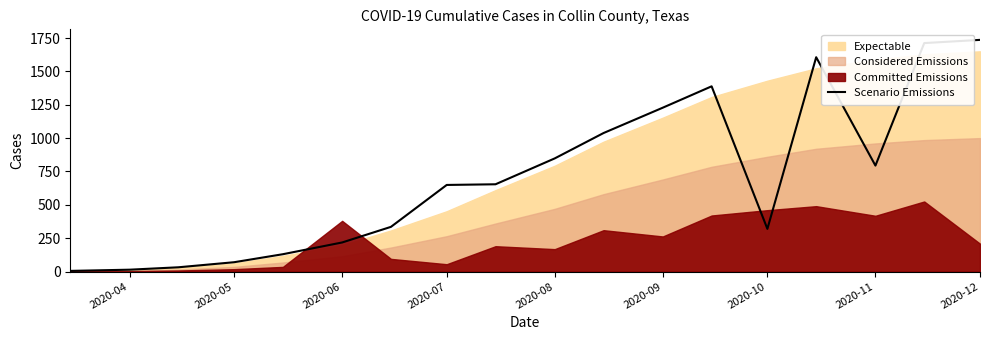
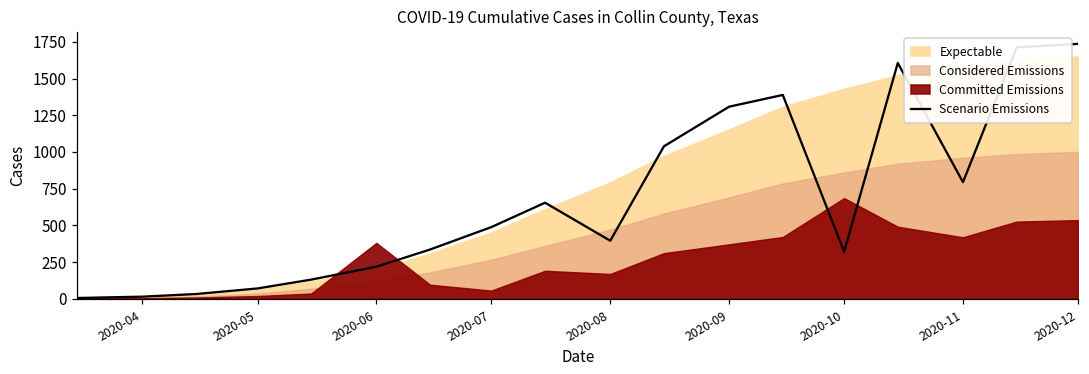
Scenario Emissions, 2020-07: 650 -> 490
Scenario Emissions, 2020-08: 850 -> 400
Scenario Emissions, 2020-09: 1230 -> 1310
Committed Emissions, 2020-09: 260 -> 370
Committed Emissions, 2020-10: 460 -> 690
Committed Emissions, 2020-12: 210 -> 540
